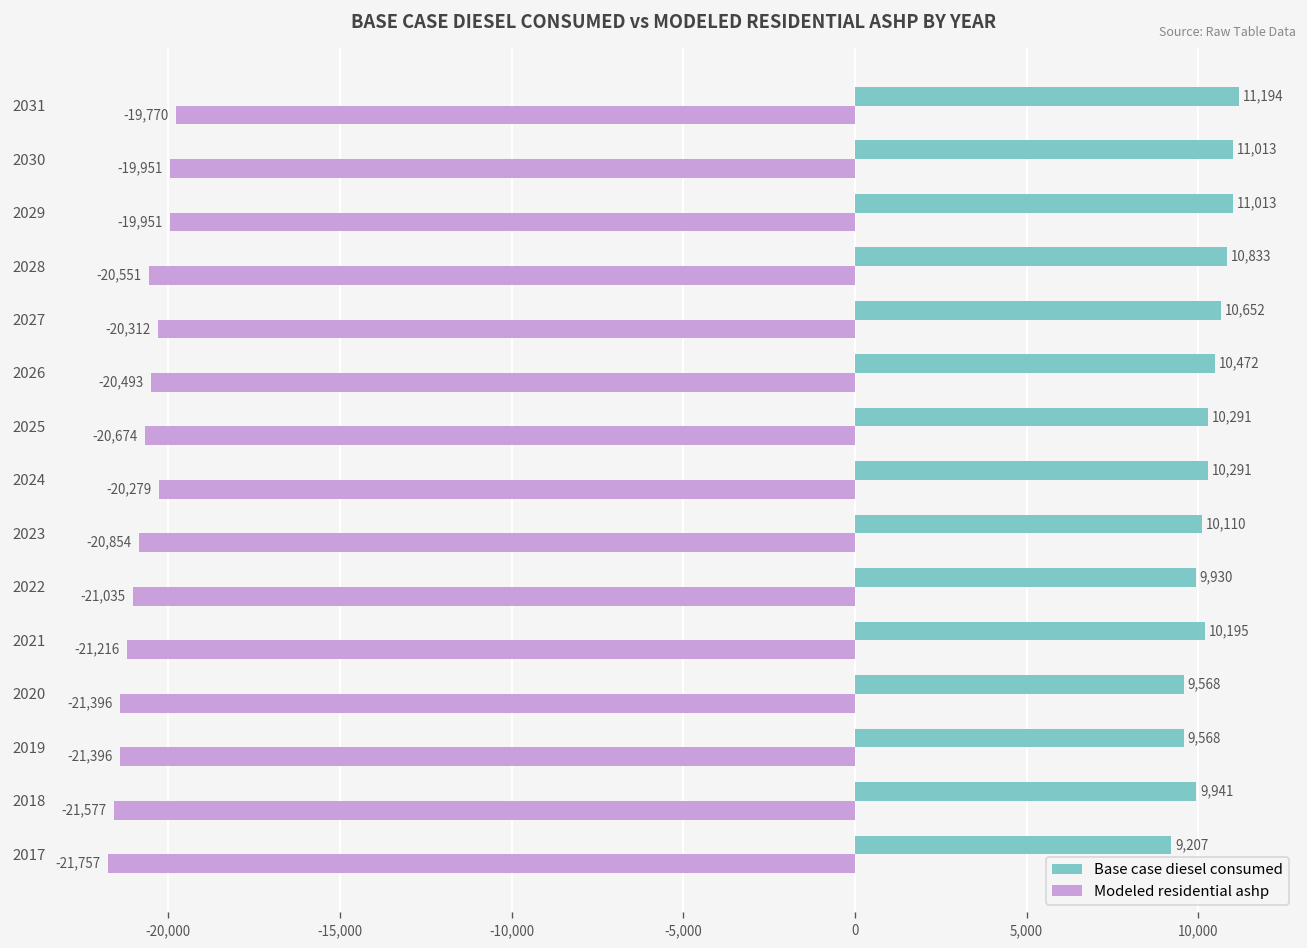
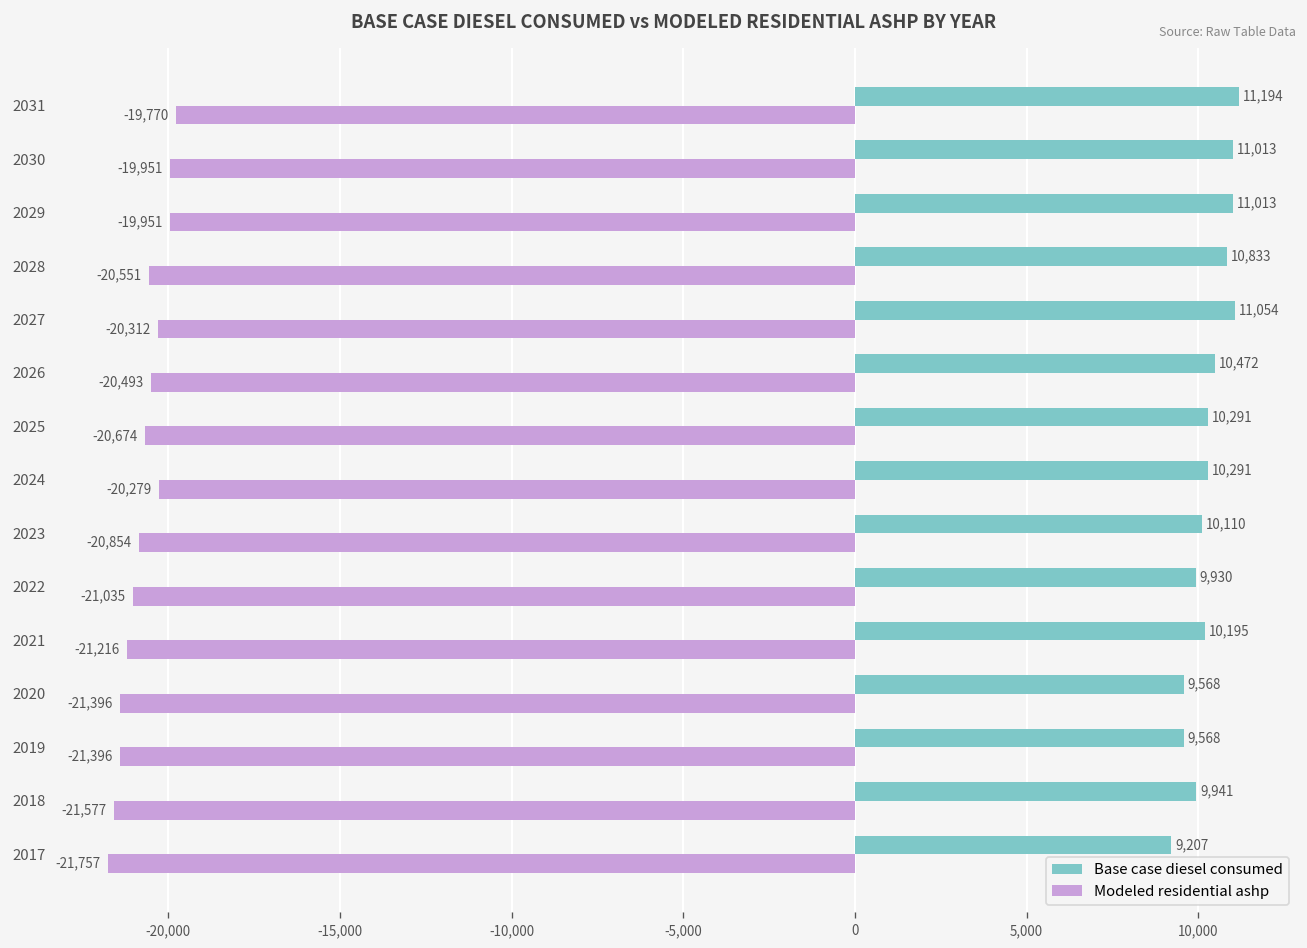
Base case diesel consumed, 2027: 10,652 -> 11,054
